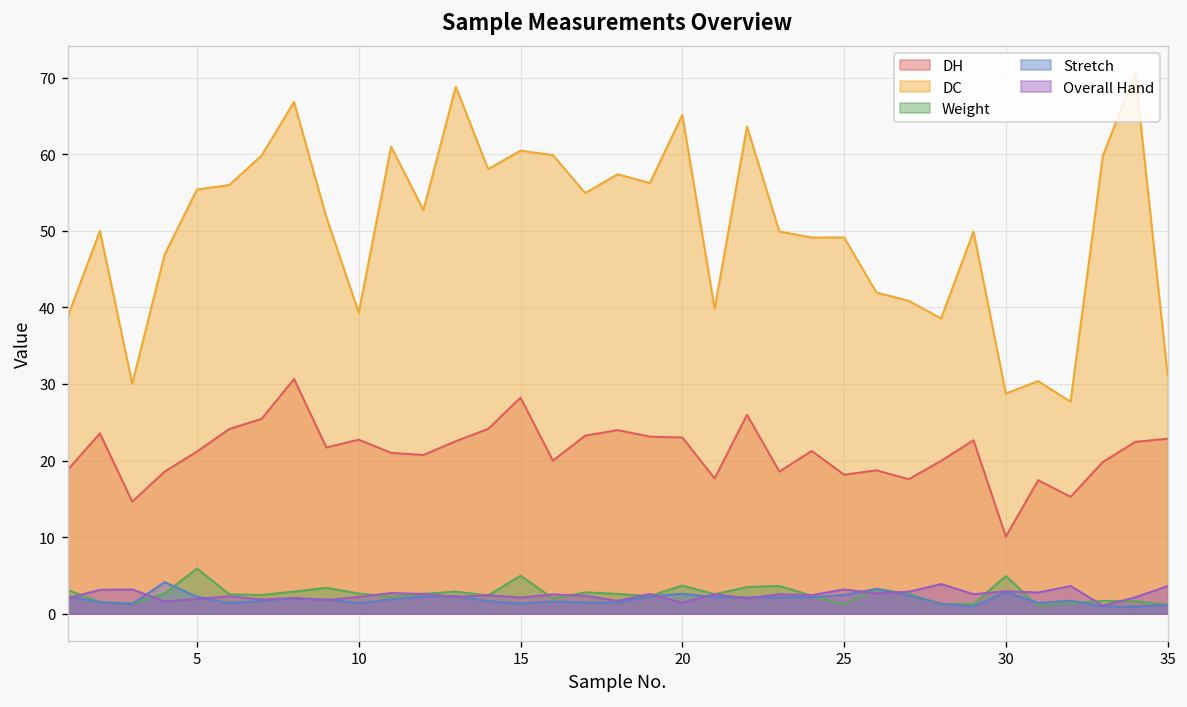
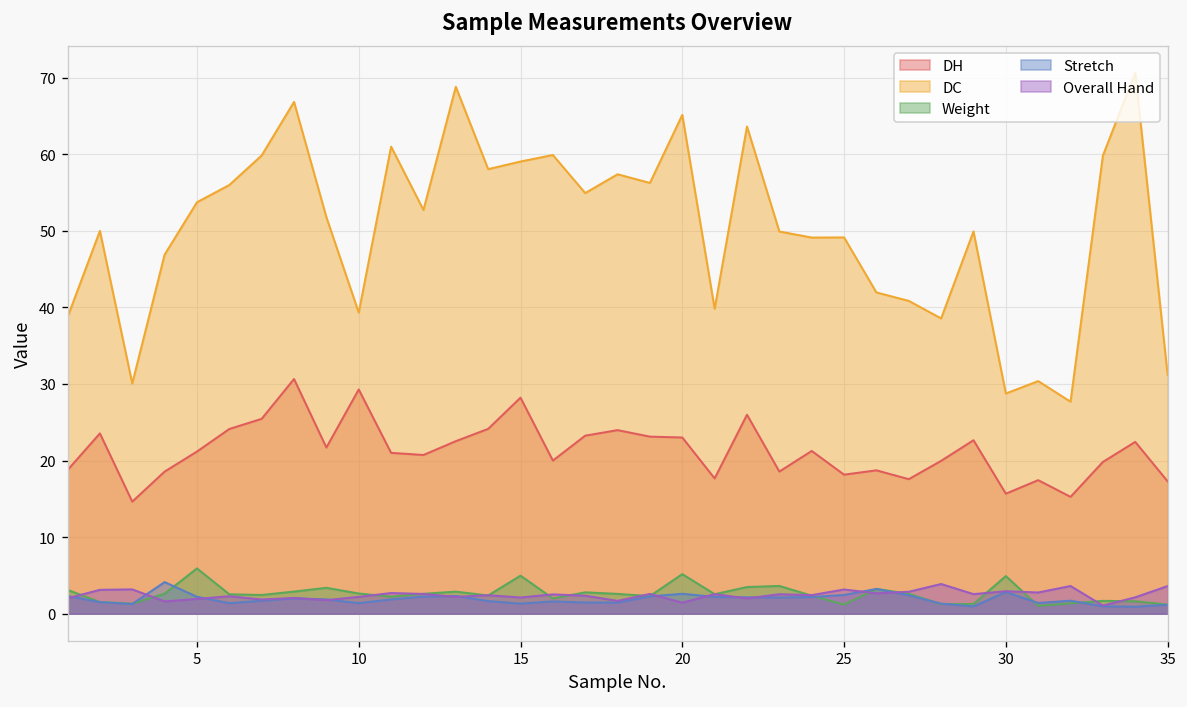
DC, 5: 55 -> 54
DH, 10: 23 -> 29
DC, 15: 60 -> 59
Weight, 20: 4 -> 5
DH, 30: 10 -> 16
DH, 35: 23 -> 17
